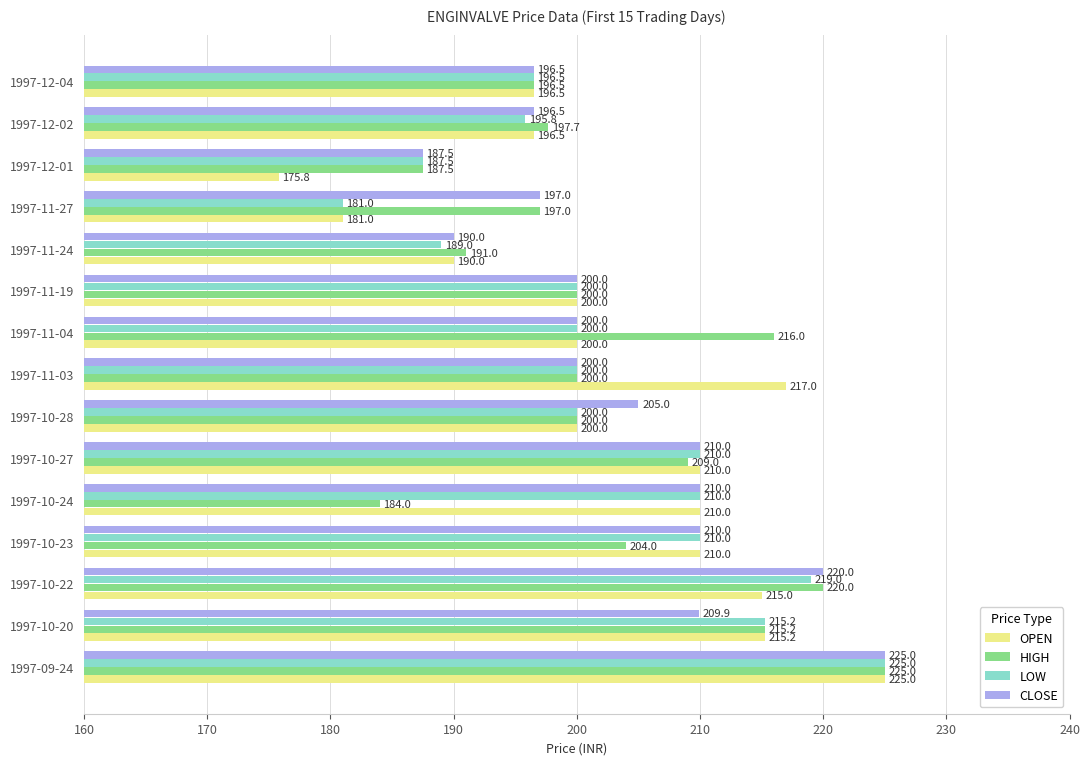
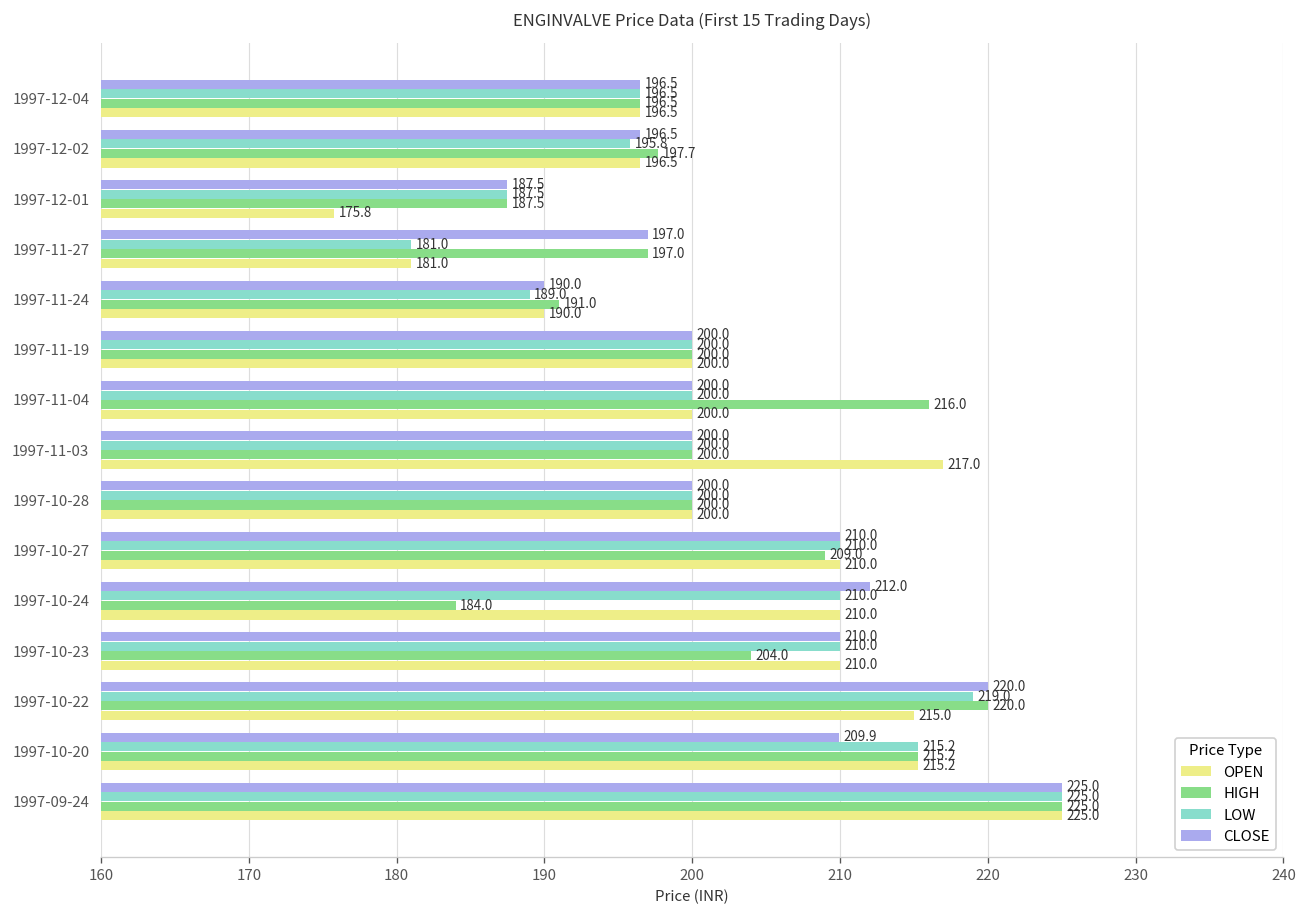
CLOSE, 1997-10-28: 205.0 -> 200.0
CLOSE, 1997-10-24: 210.0 -> 212.0
